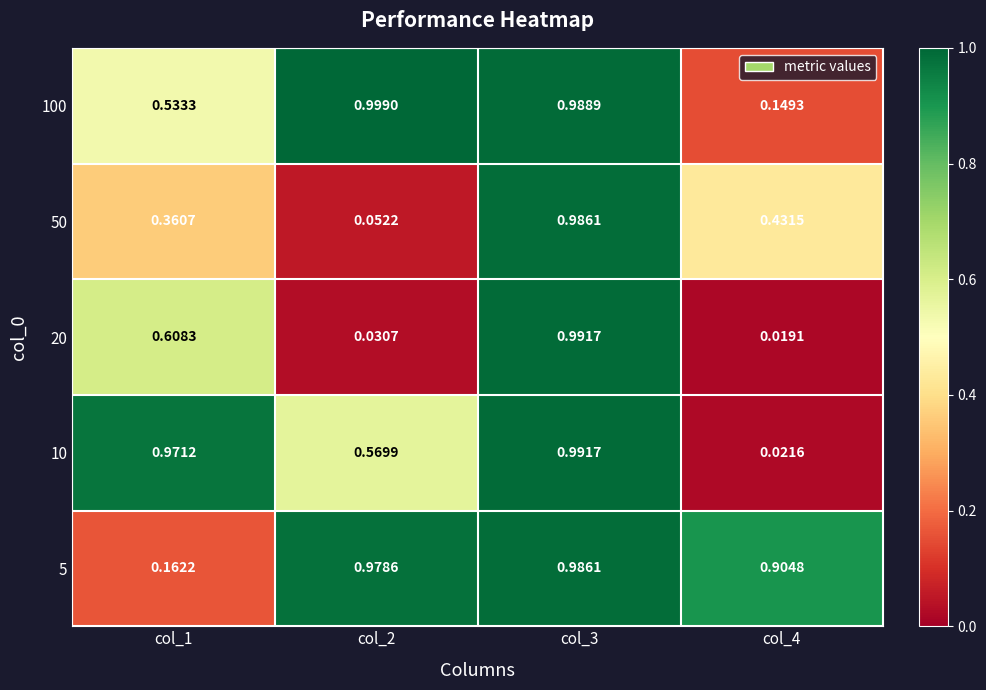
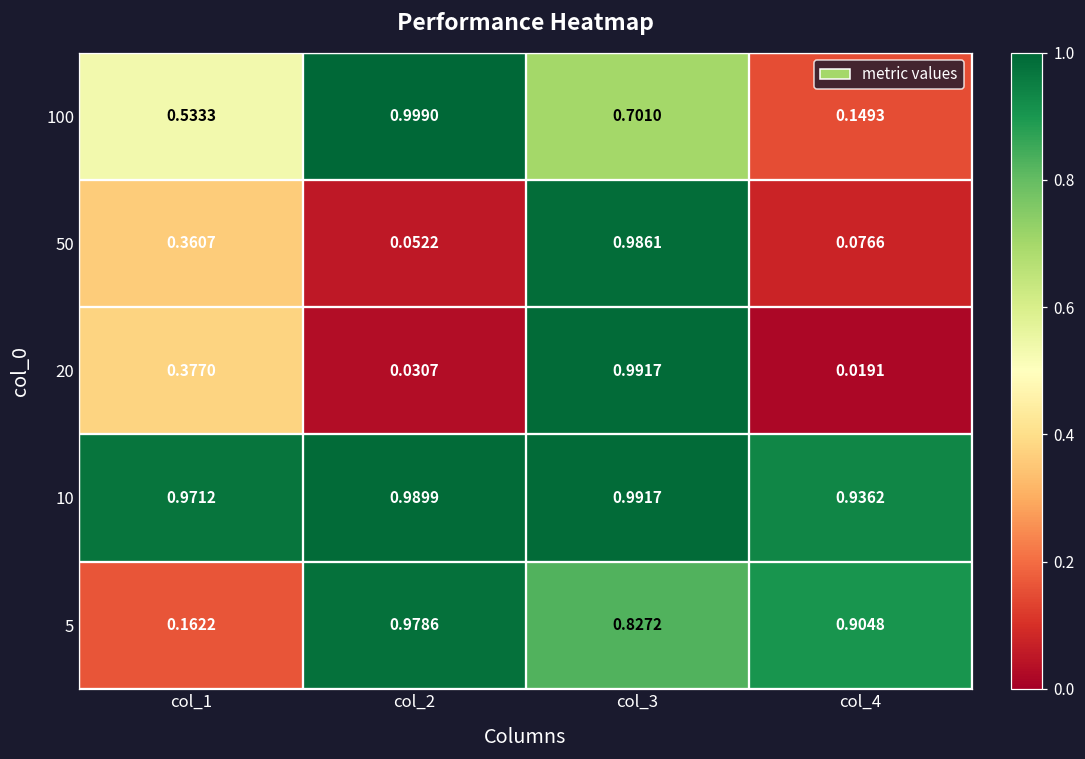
100, col_3: 0.9889 -> 0.7010
50, col_4: 0.4315 -> 0.0766
20, col_1: 0.6083 -> 0.3770
10, col_2: 0.5699 -> 0.9899
10, col_4: 0.0216 -> 0.9362
5, col_3: 0.9861 -> 0.8272
